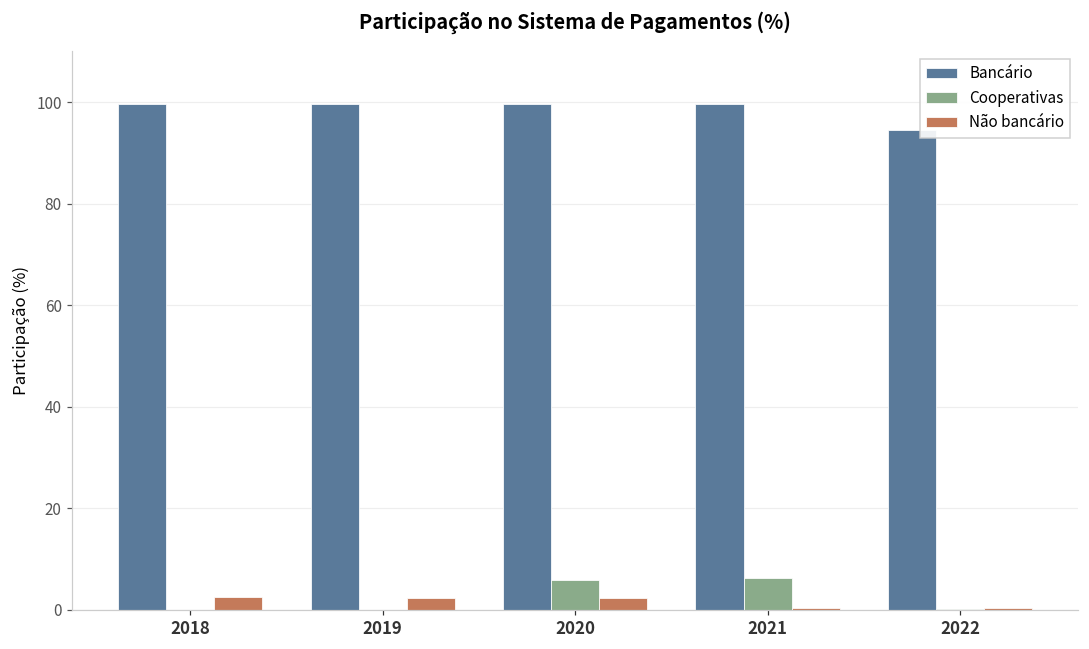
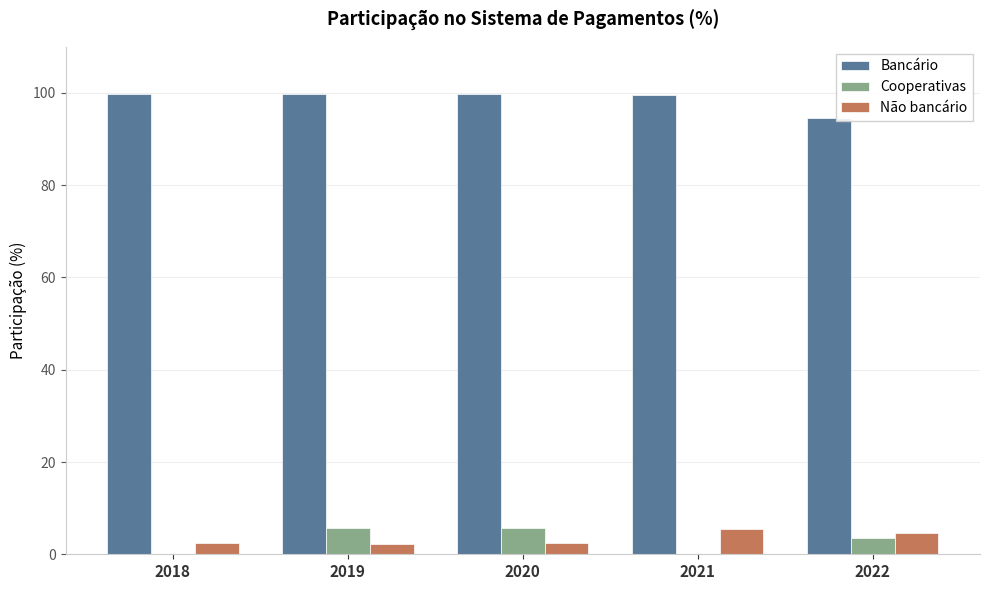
Cooperativas, 2019: 0 -> 6
Cooperativas, 2021: 6 -> 0
Não bancário, 2021: 0 -> 5
Cooperativas, 2022: 0 -> 4
Não bancário, 2022: 0 -> 5
